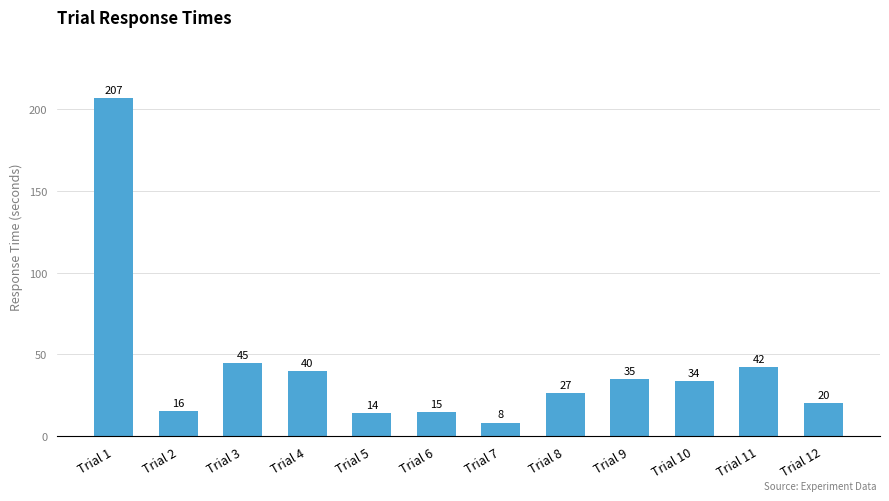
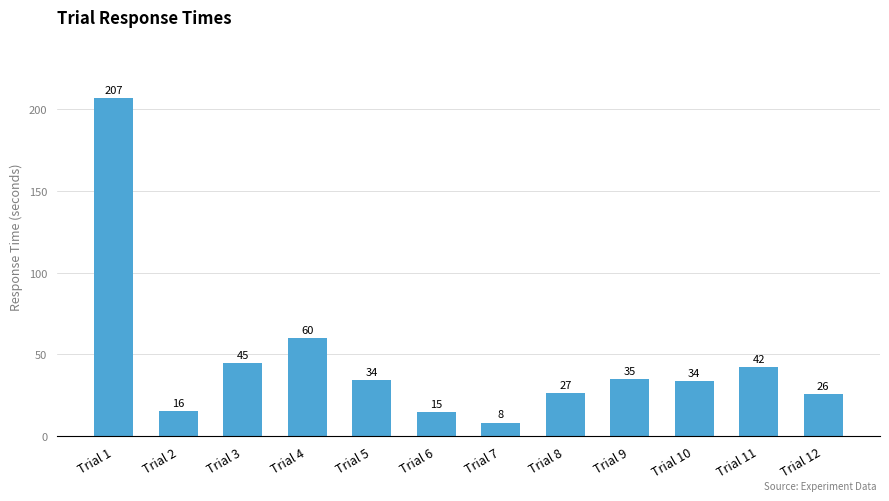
Trial 4: 40 -> 60
Trial 5: 14 -> 34
Trial 12: 20 -> 26
